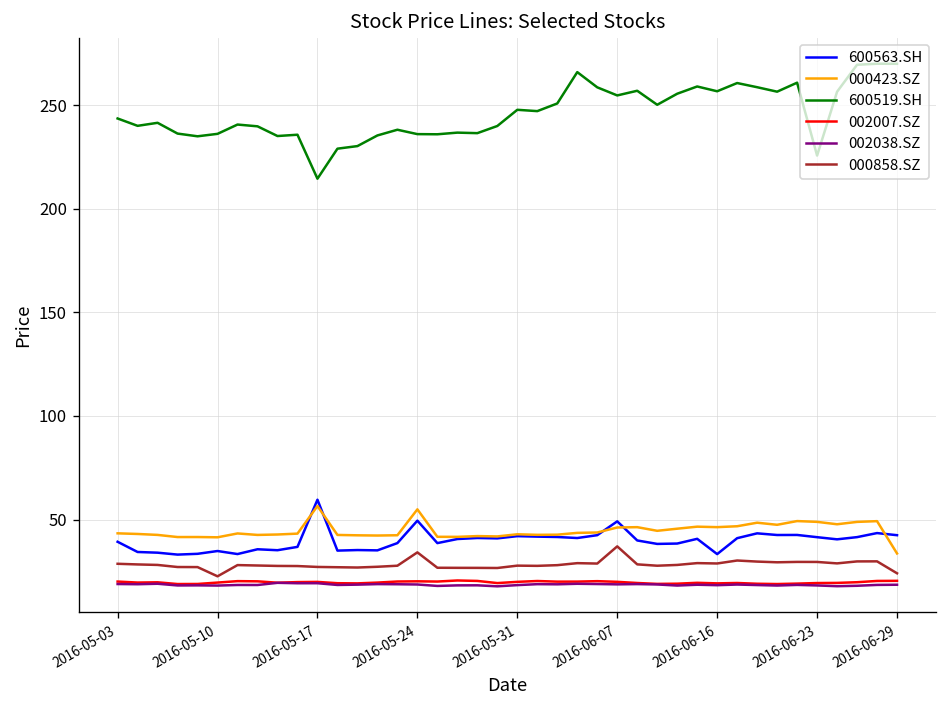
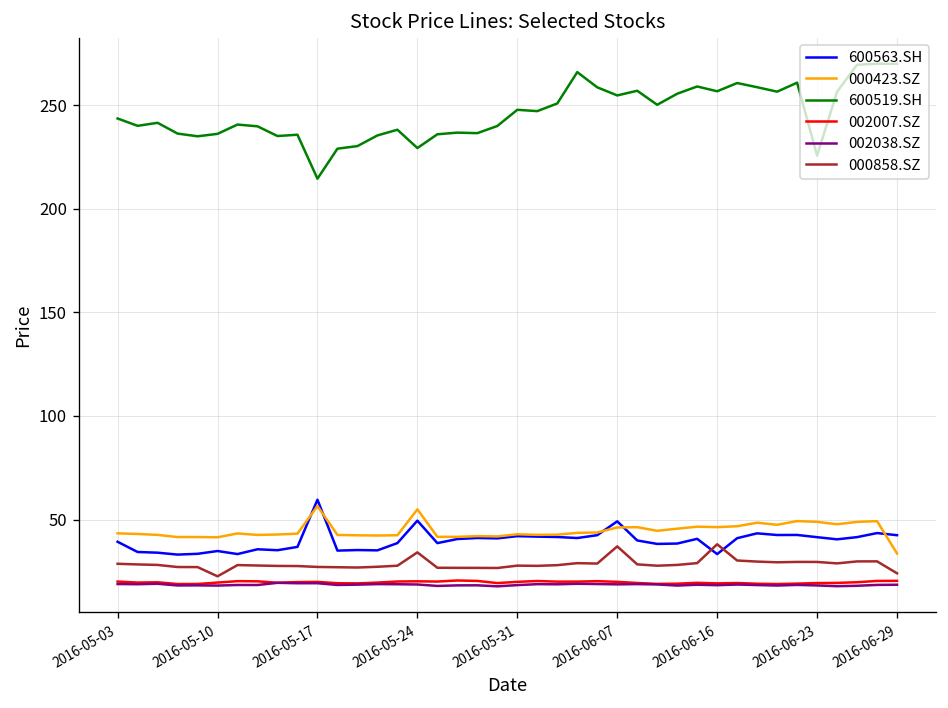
600519.SH, 2016-05-24: 236 -> 229
000858.SZ, 2016-06-16: 29 -> 38
